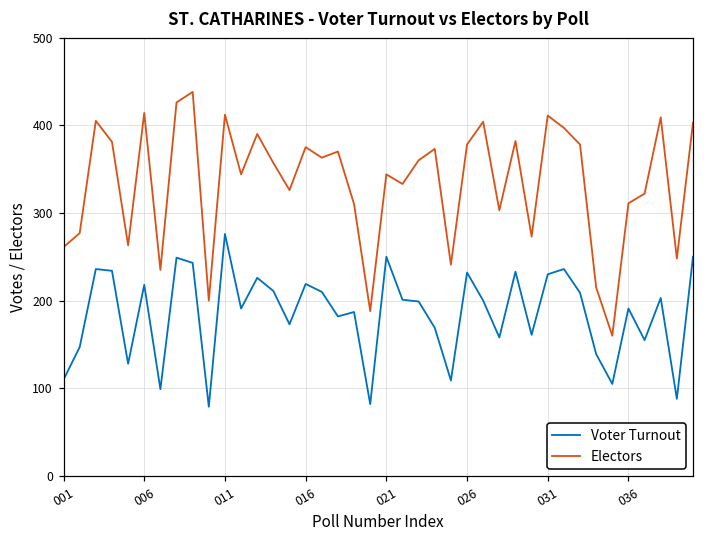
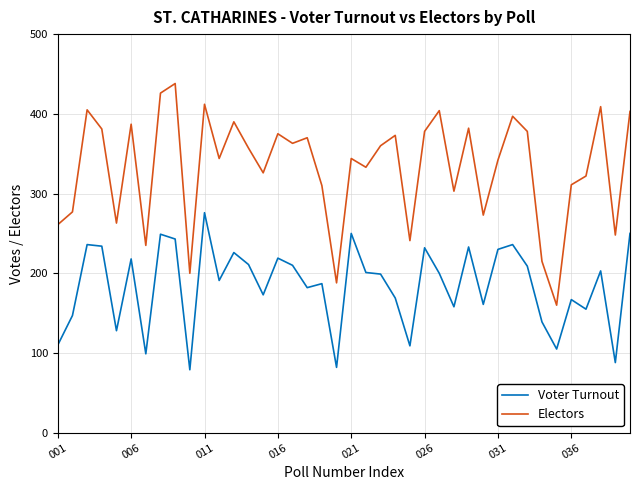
Electors, 006: 410 -> 390
Electors, 031: 410 -> 340
Voter Turnout, 036: 190 -> 170
